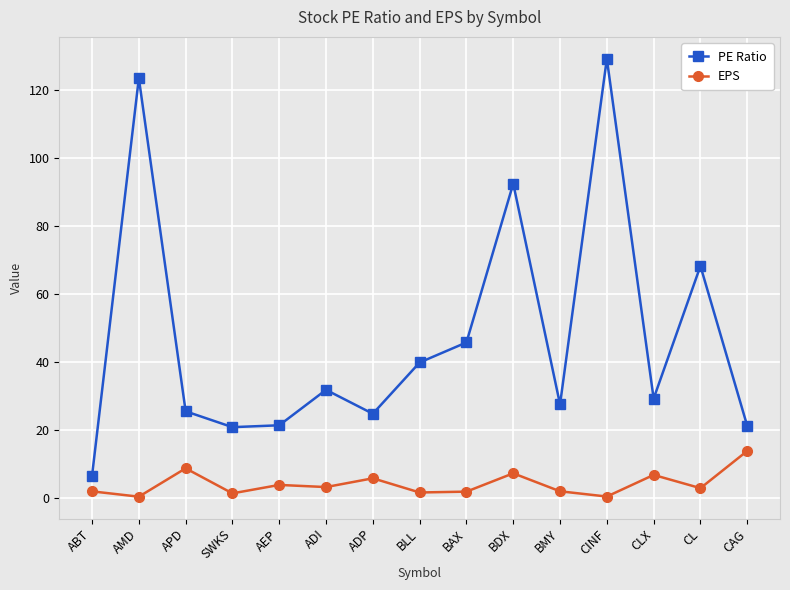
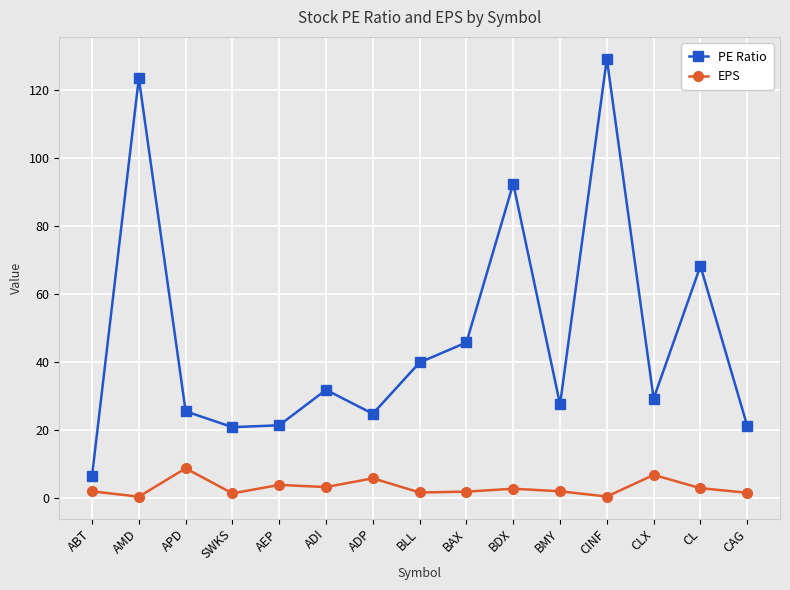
EPS, BDX: 7 -> 3
EPS, CAG: 14 -> 2
